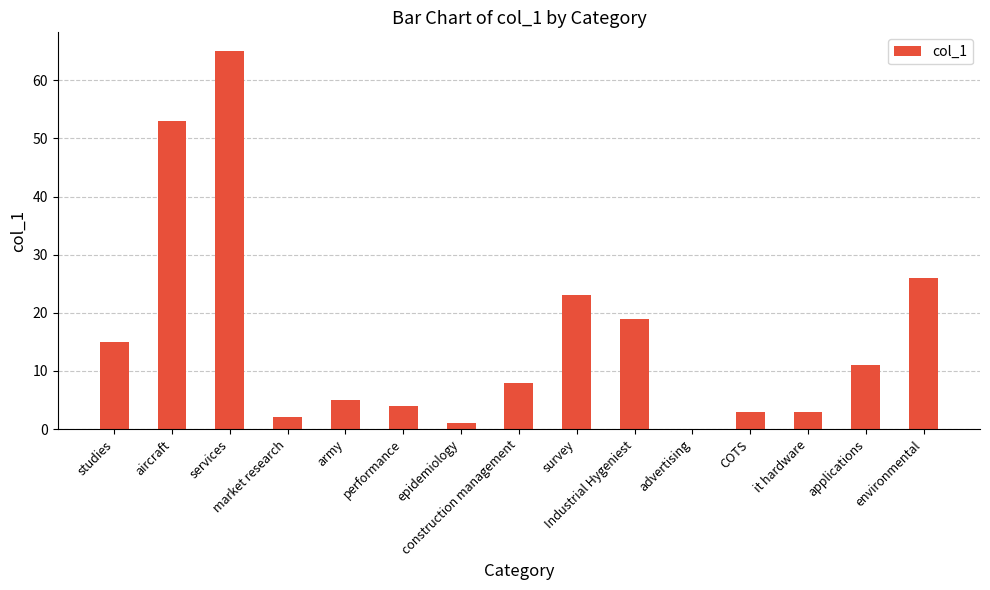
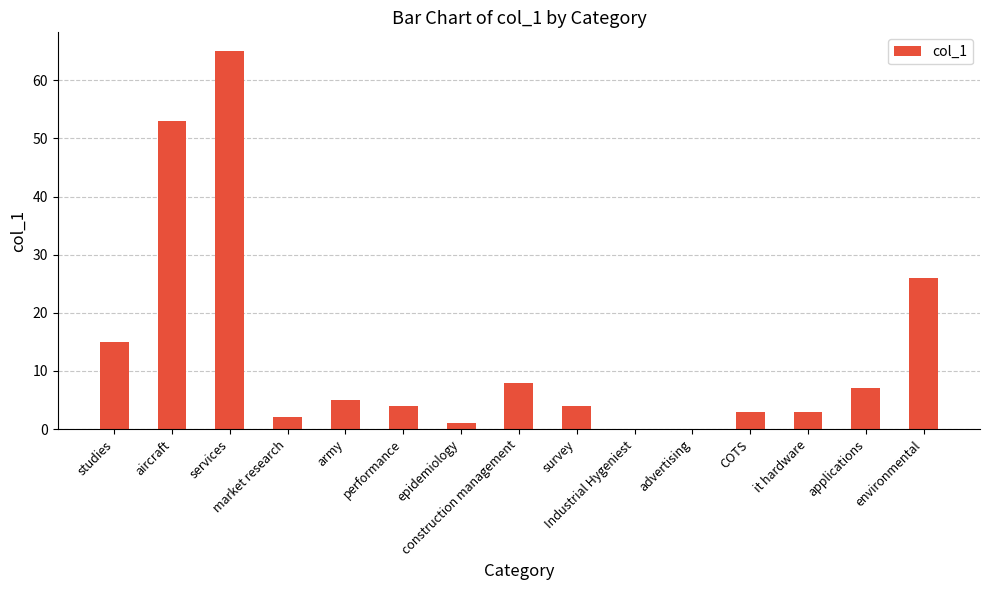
survey: 23 -> 4
Industrial Hygeniest: 19 -> 0
applications: 11 -> 7
